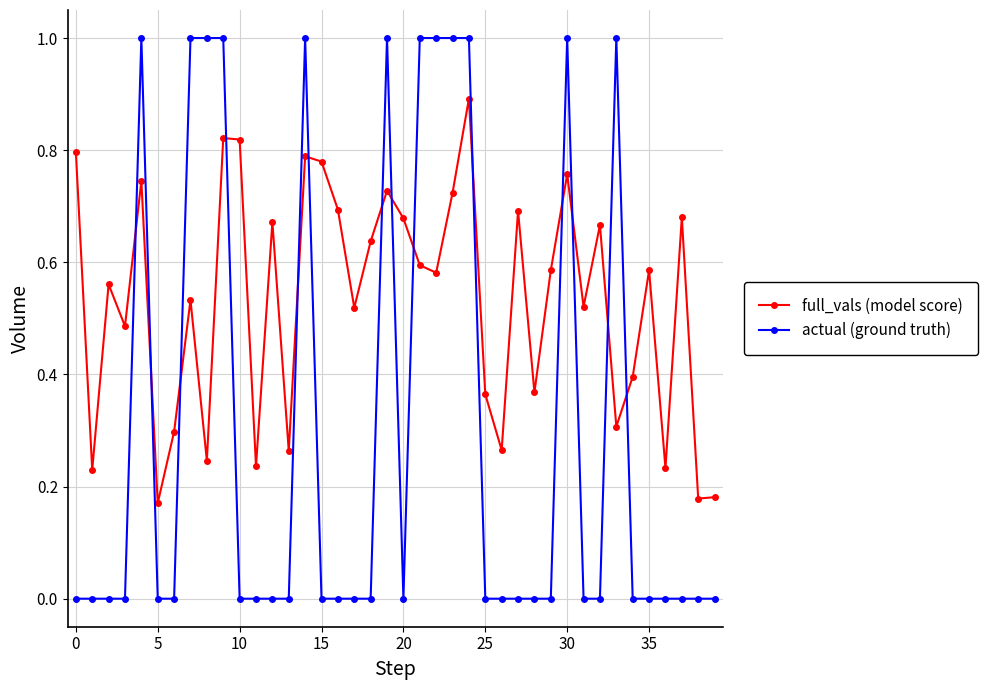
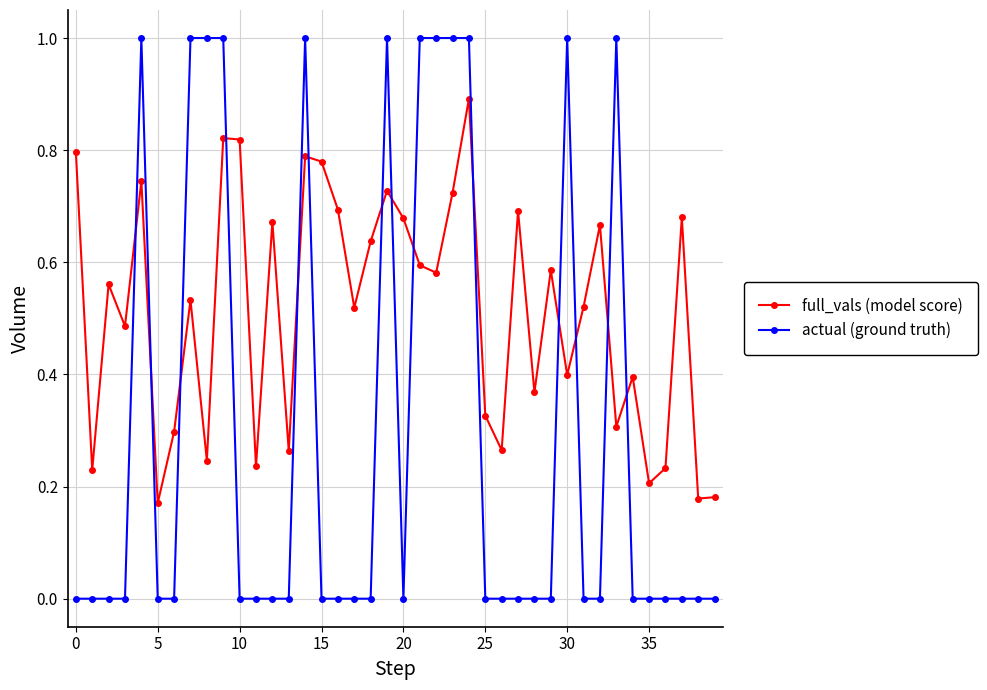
full_vals (model score), 25: 0.36 -> 0.33
full_vals (model score), 30: 0.76 -> 0.40
full_vals (model score), 35: 0.59 -> 0.21
